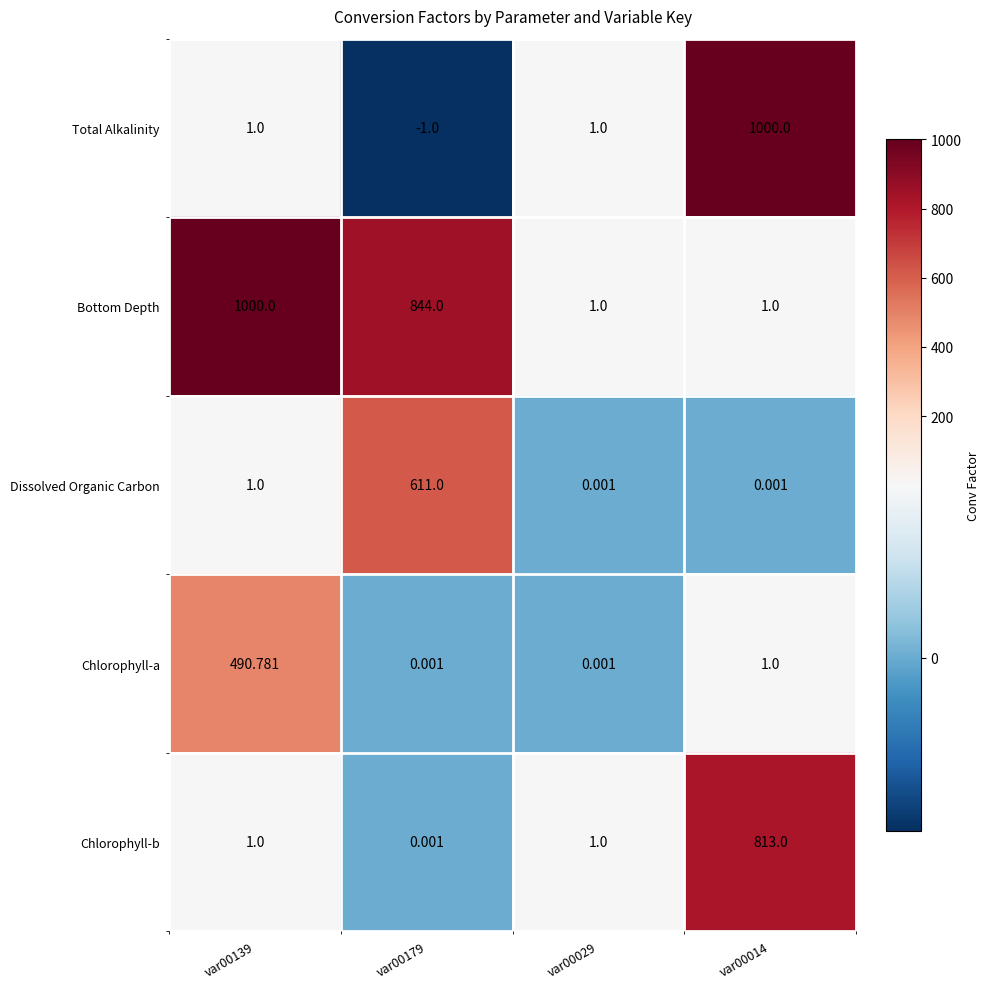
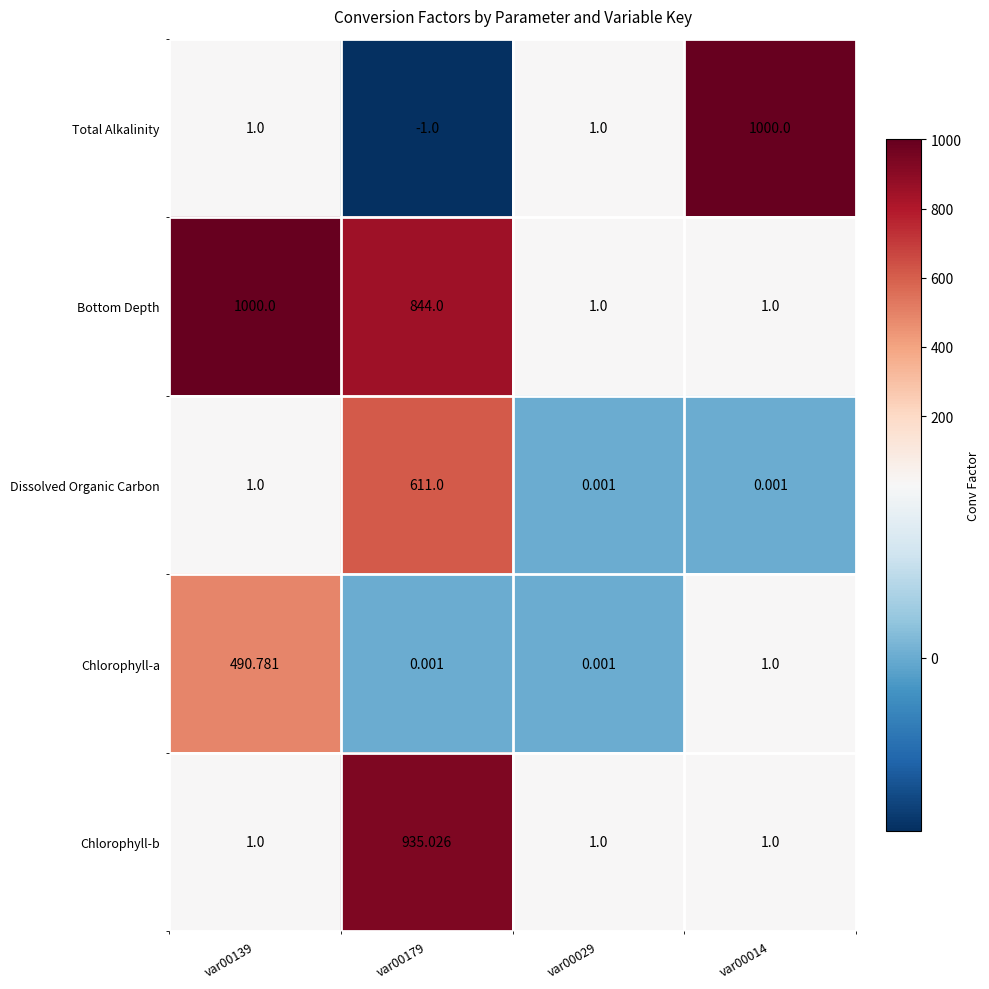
Chlorophyll-b, var00179: 0.001 -> 935.026
Chlorophyll-b, var00014: 813.0 -> 1.0
